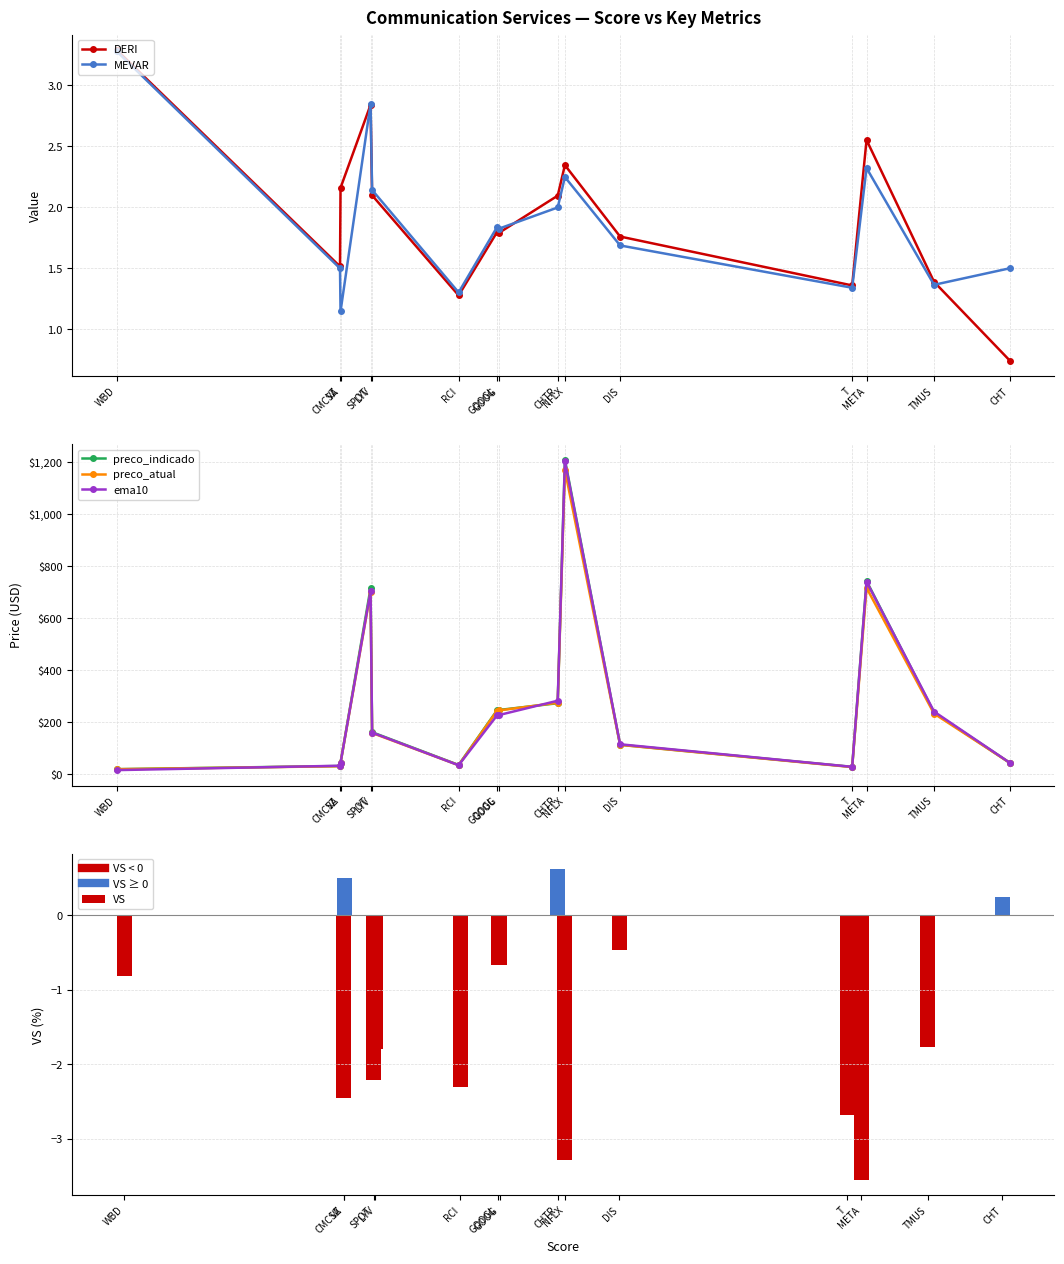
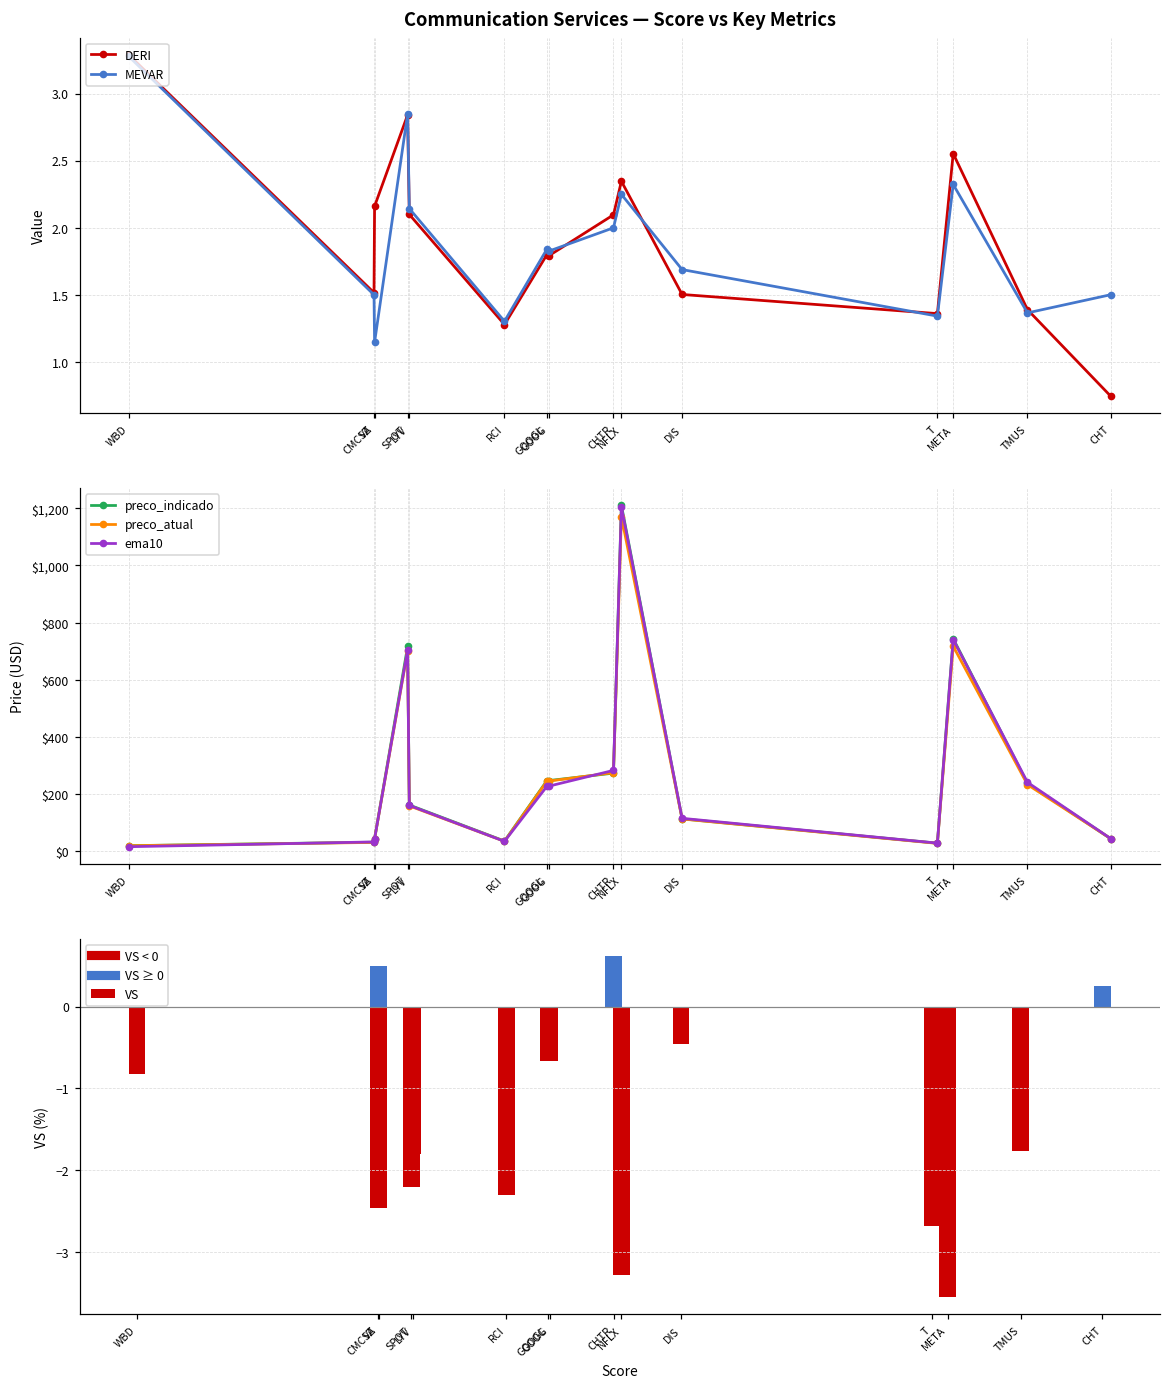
Communication Services — Score vs Key Metrics, DERI, DIS: 1.76 -> 1.50
